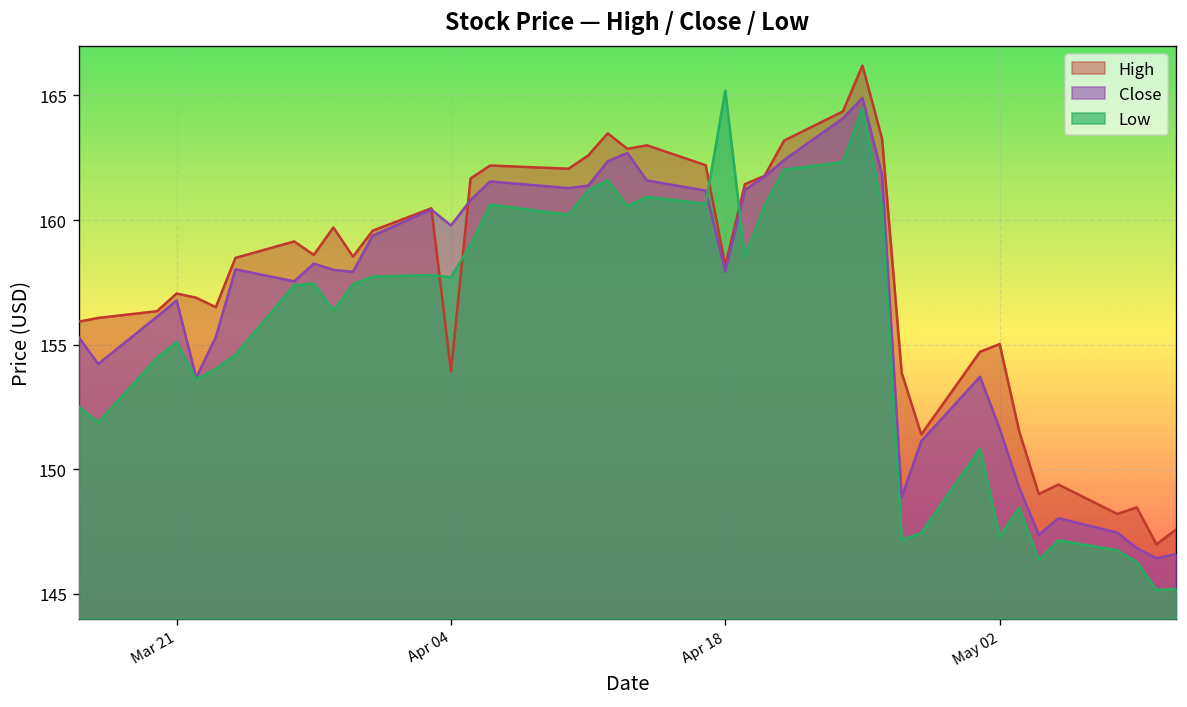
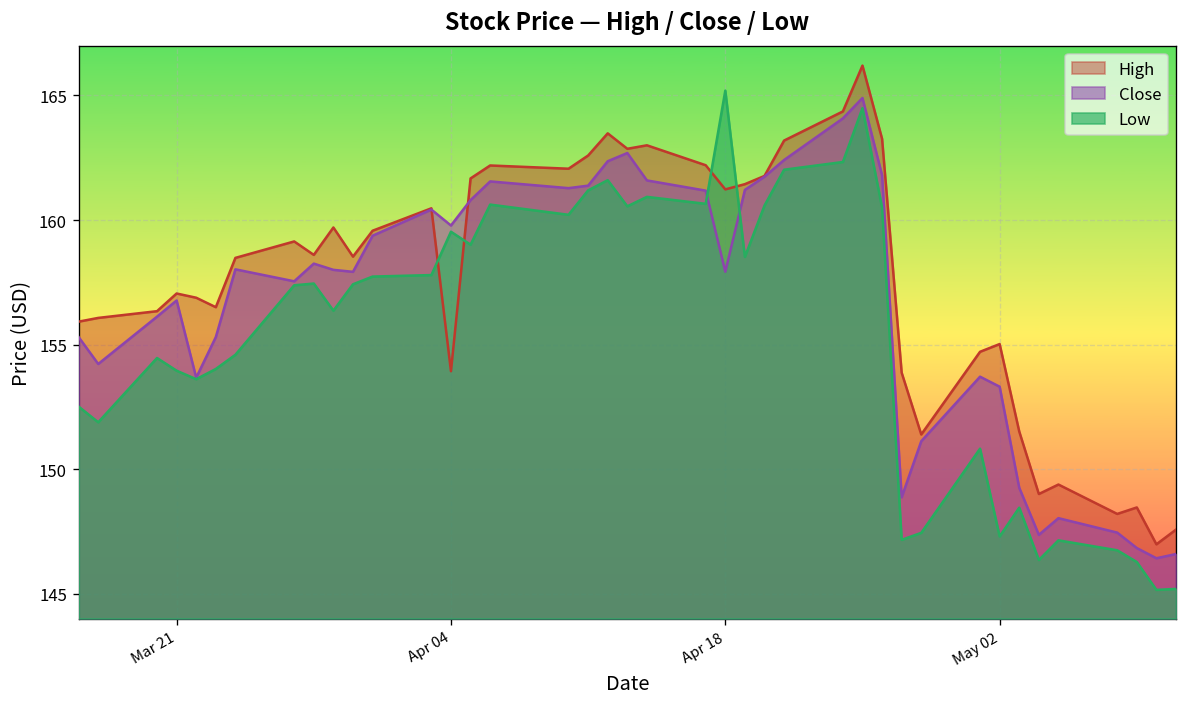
Low, Mar 21: 155.1 -> 154.0
Low, Apr 04: 157.7 -> 159.5
High, Apr 18: 158.2 -> 161.2
Close, May 02: 151.6 -> 153.3
